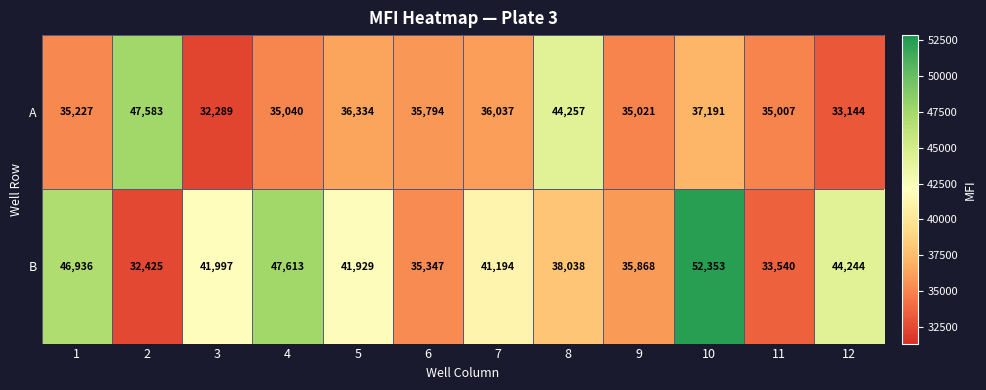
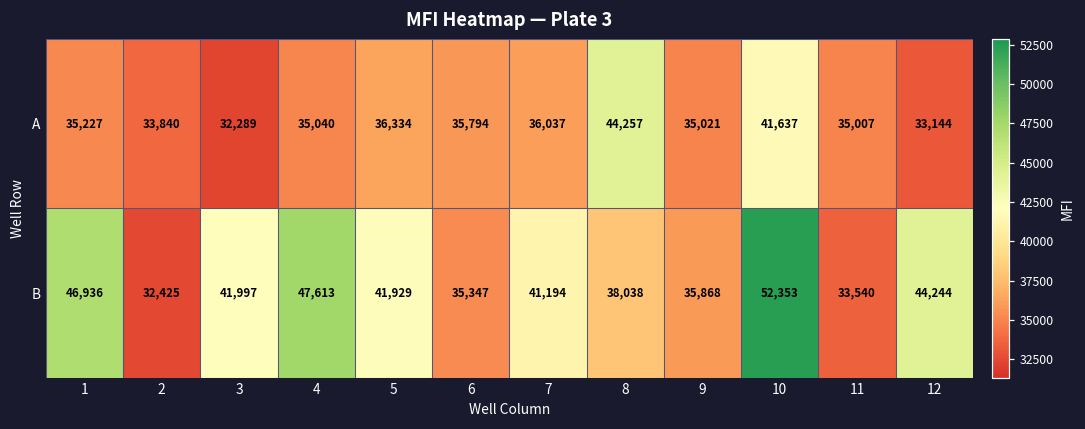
A, 2: 47,583 -> 33,840
A, 10: 37,191 -> 41,637
